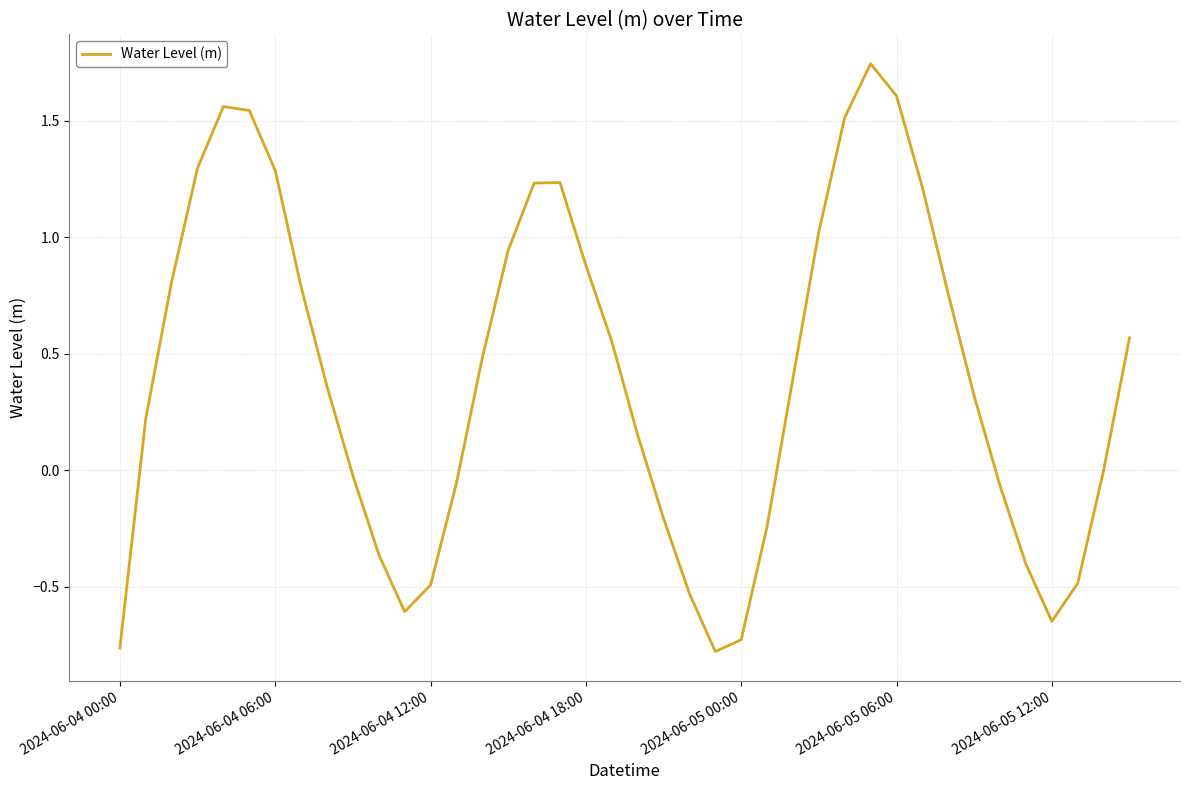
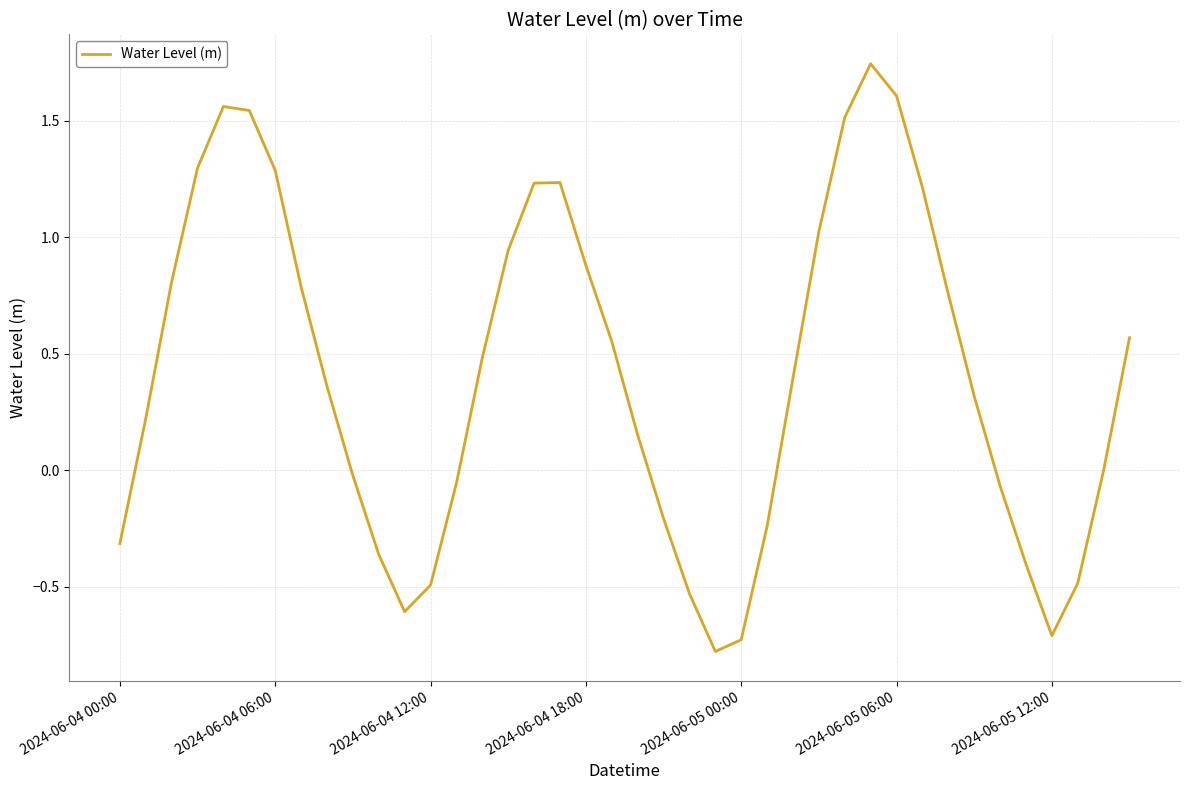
2024-06-04 00:00: -0.76 -> -0.32
2024-06-05 12:00: -0.65 -> -0.71
